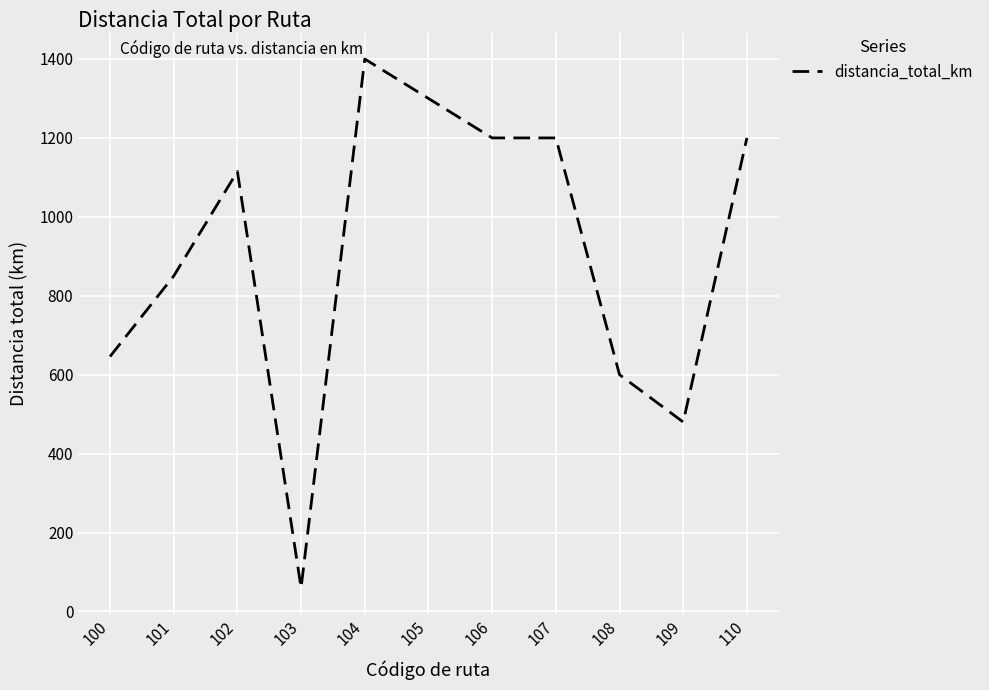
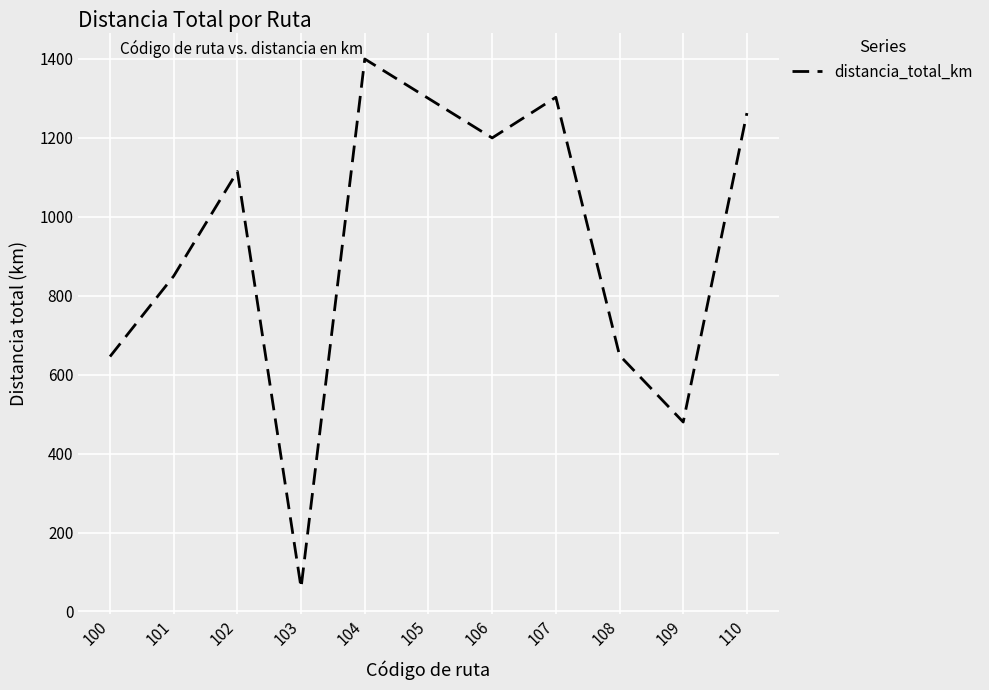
107: 1200 -> 1300
108: 600 -> 650
110: 1200 -> 1260
